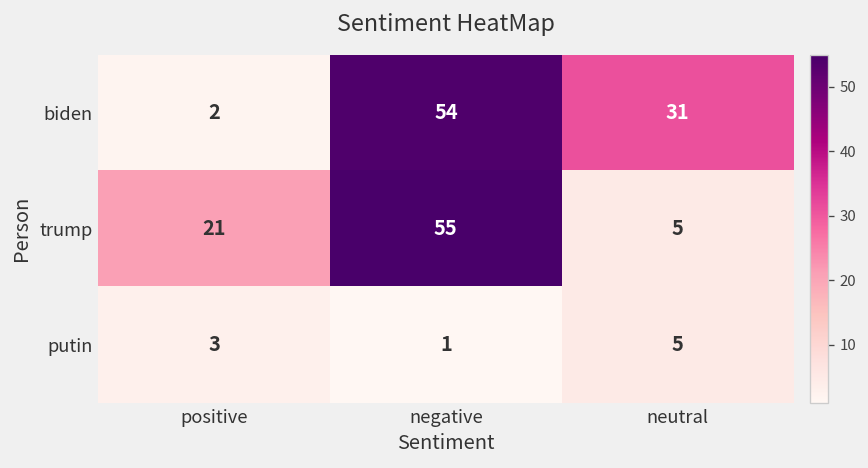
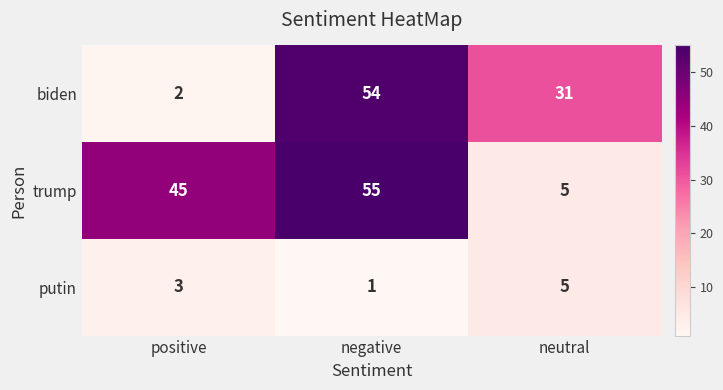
trump, positive: 21 -> 45
